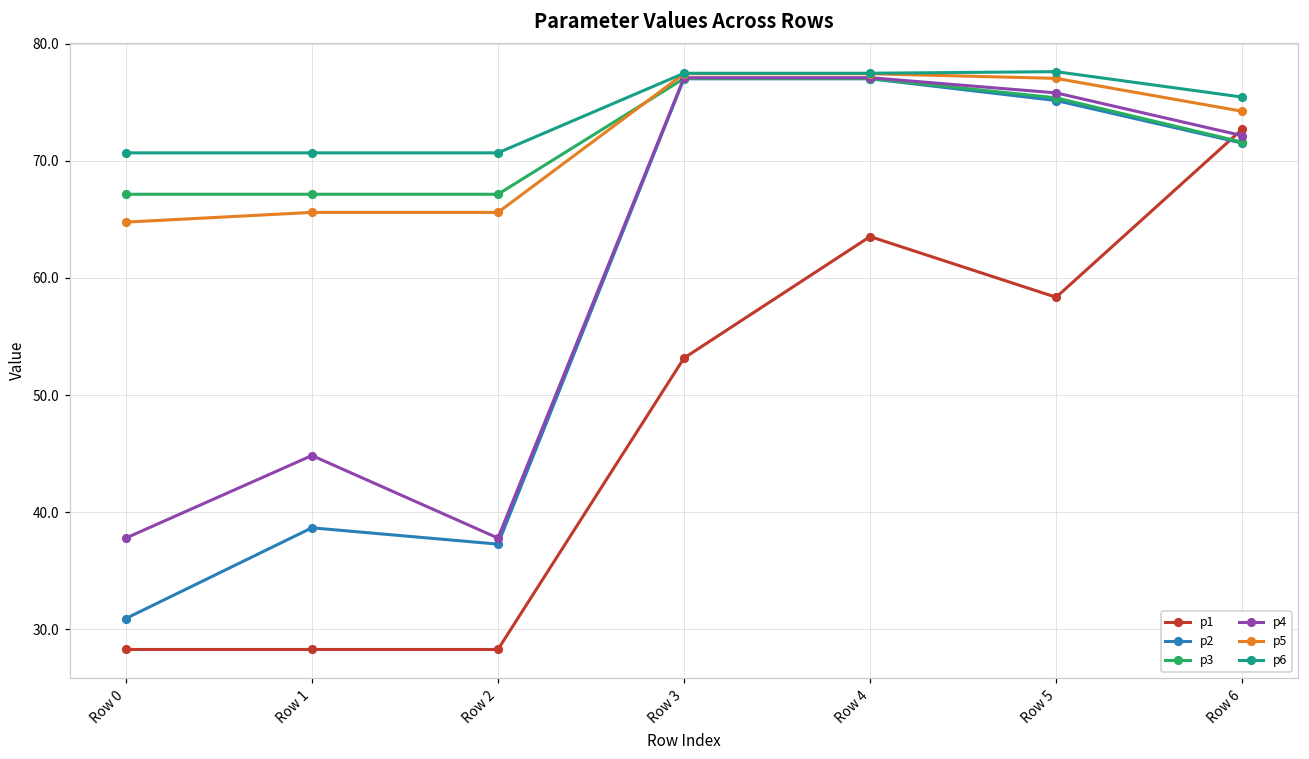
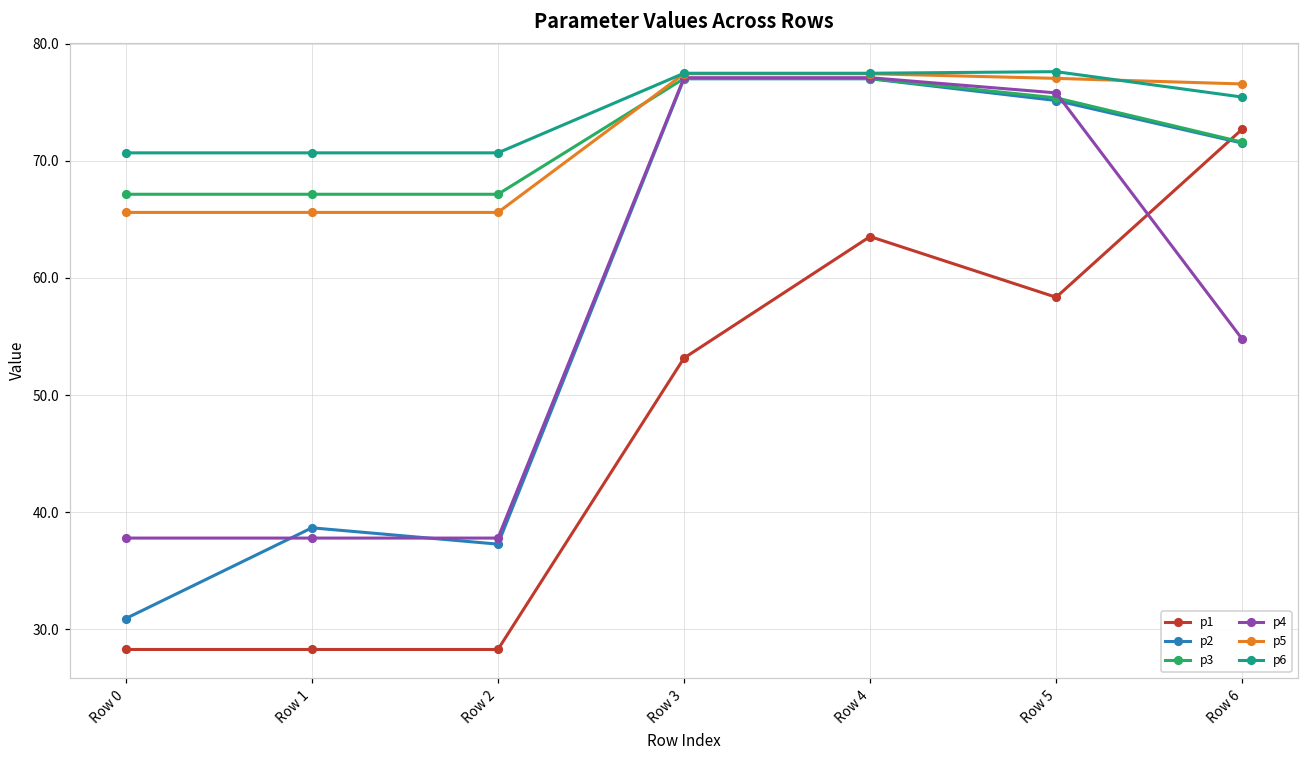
p5, Row 0: 64.8 -> 65.6
p4, Row 1: 44.8 -> 37.8
p4, Row 6: 72.2 -> 54.8
p5, Row 6: 74.2 -> 76.6
